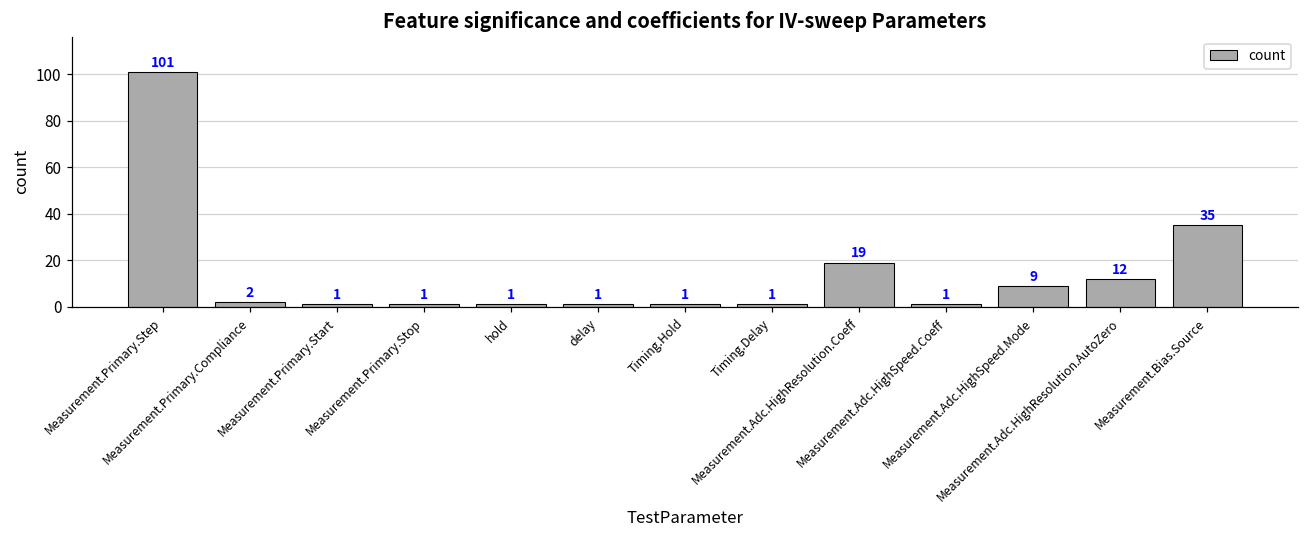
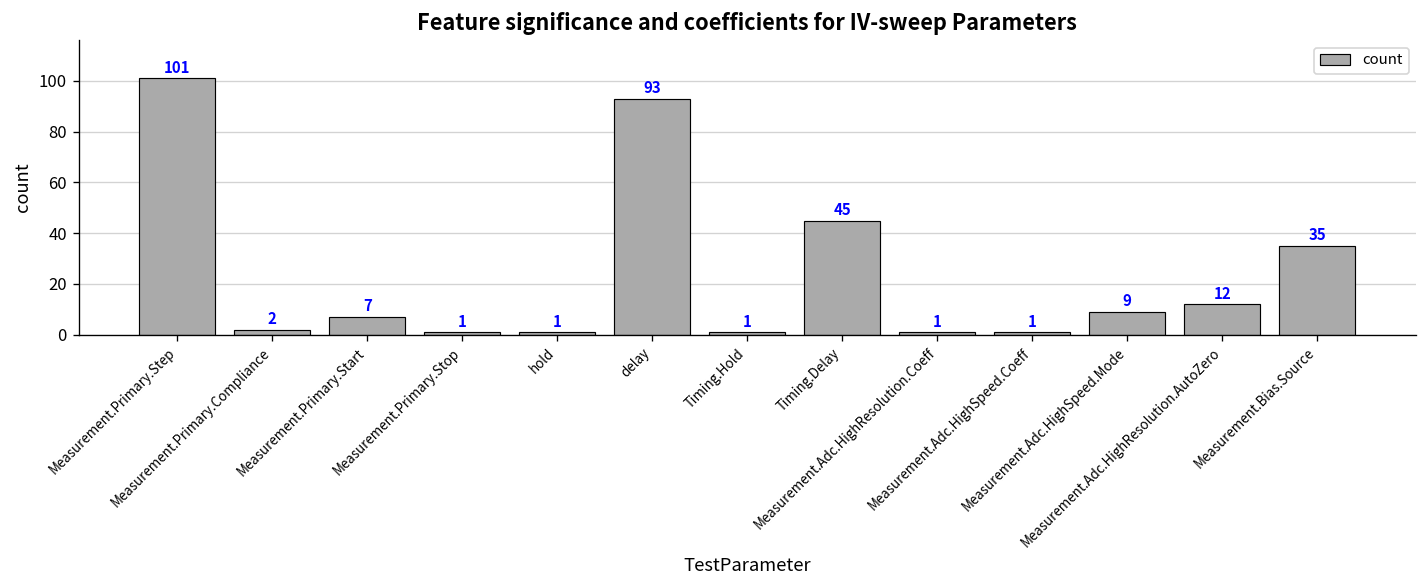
Measurement.Primary.Start: 1 -> 7
delay: 1 -> 93
Timing.Delay: 1 -> 45
Measurement.Adc.HighResolution.Coeff: 19 -> 1
